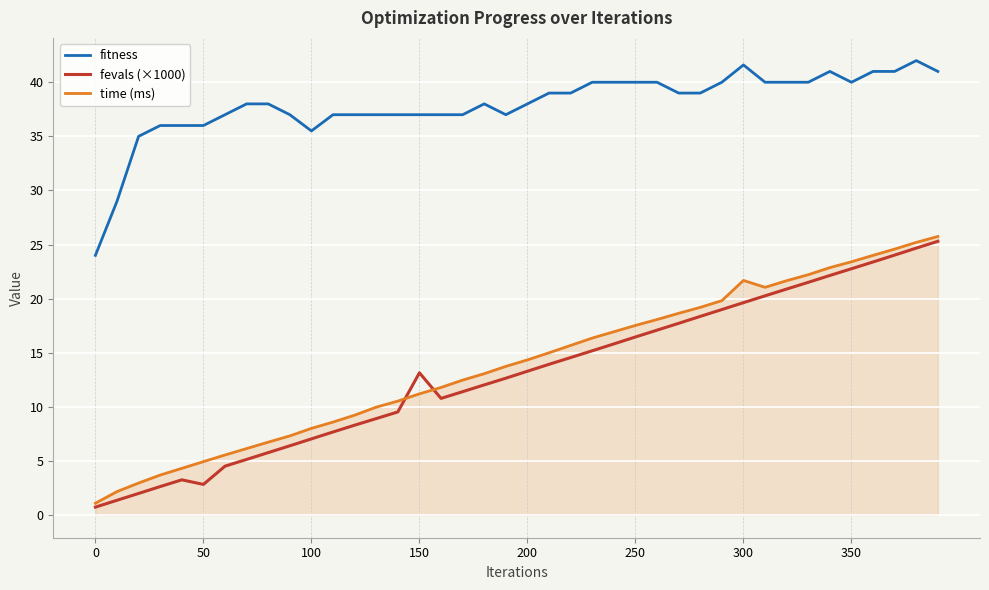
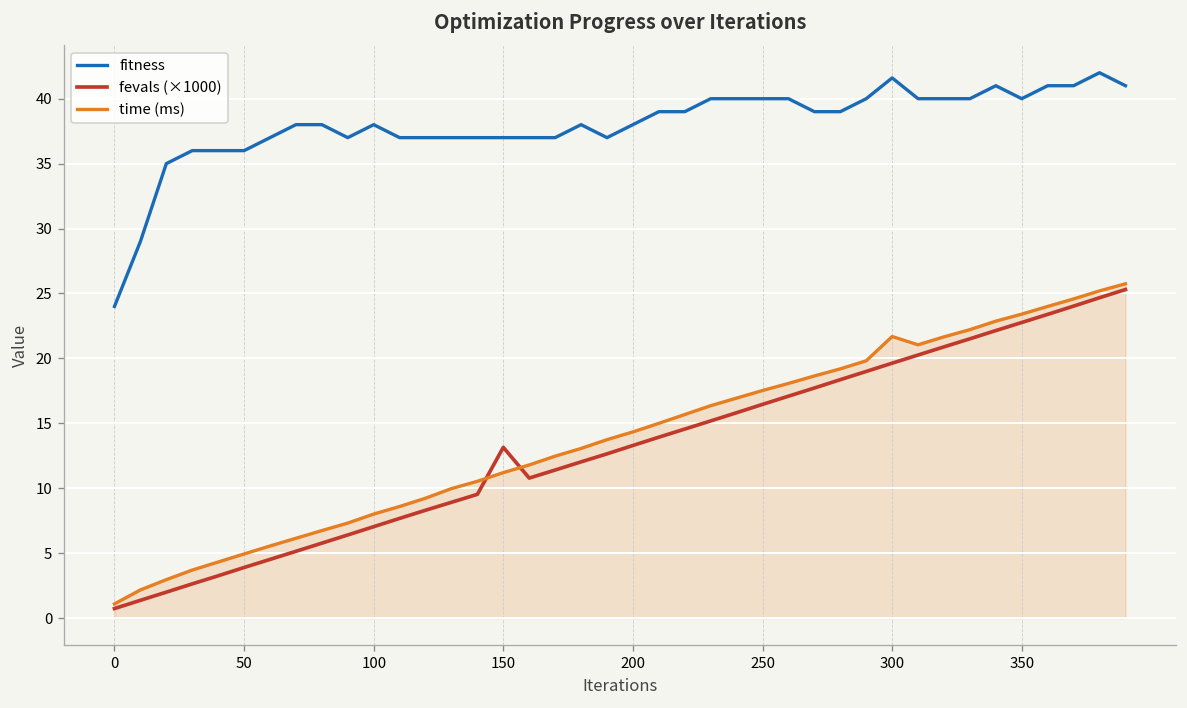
fevals (×1000), 50: 2.8 -> 3.9
fitness, 100: 35.5 -> 38.0
